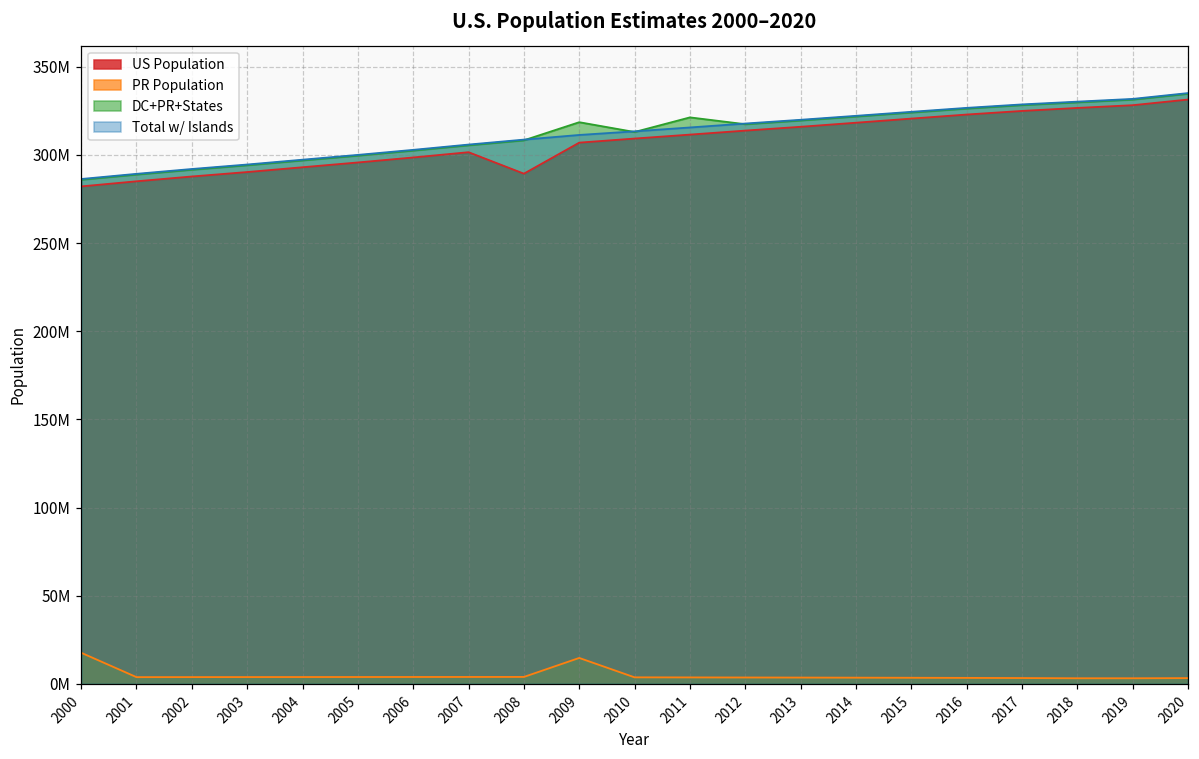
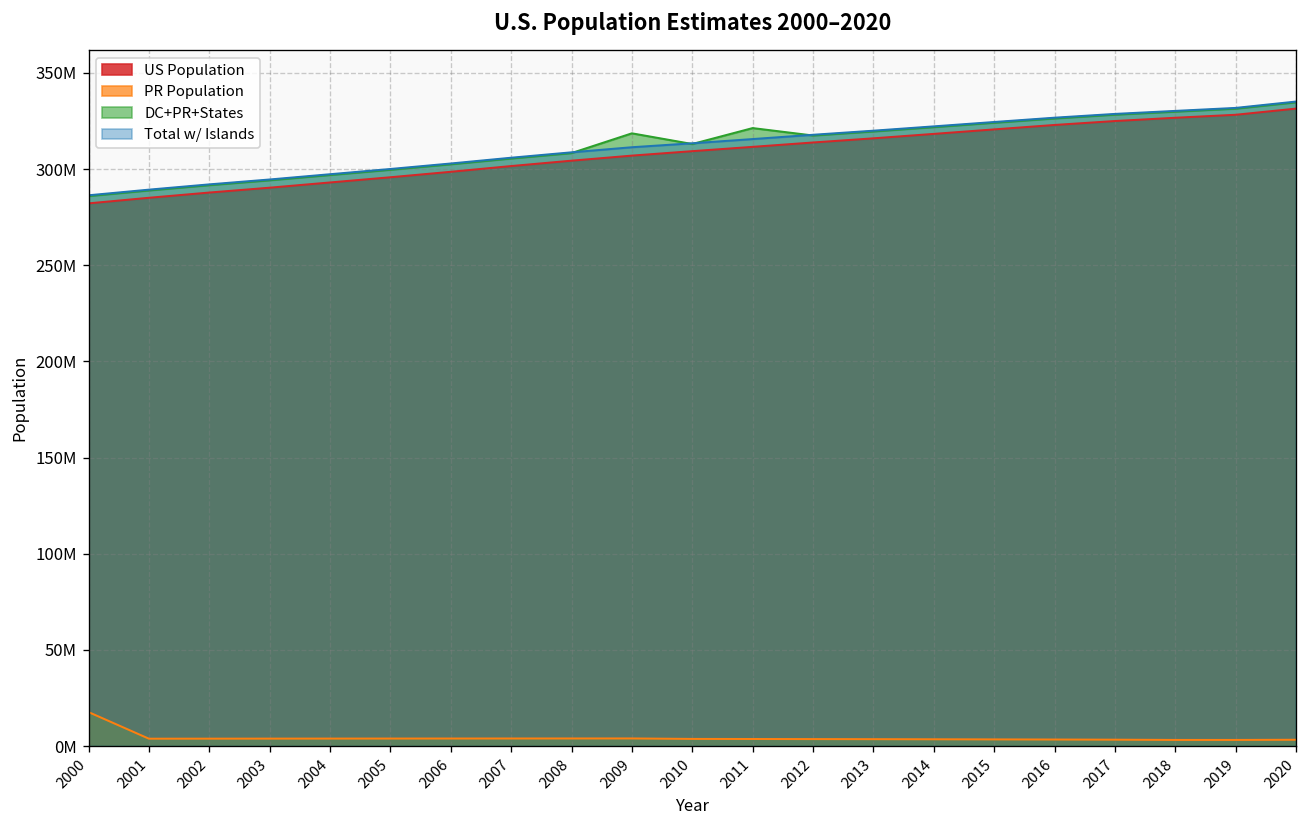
US Population, 2008: 289000000 -> 304000000
PR Population, 2009: 15000000 -> 4000000
